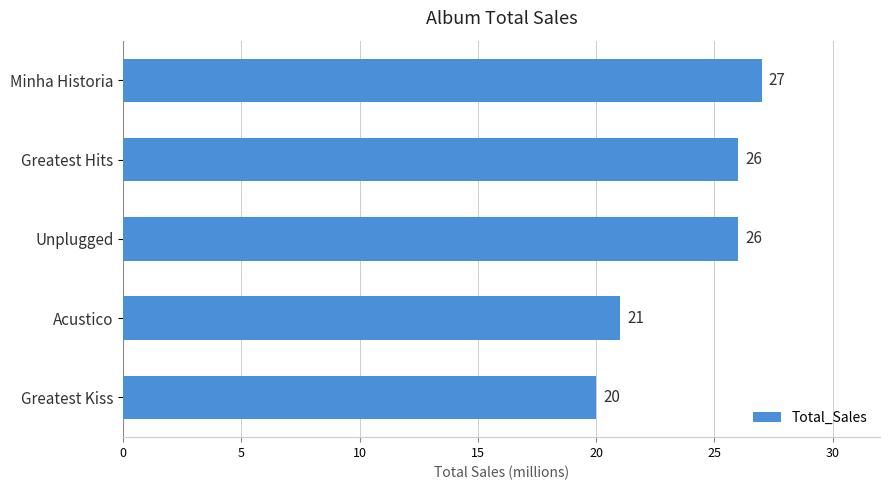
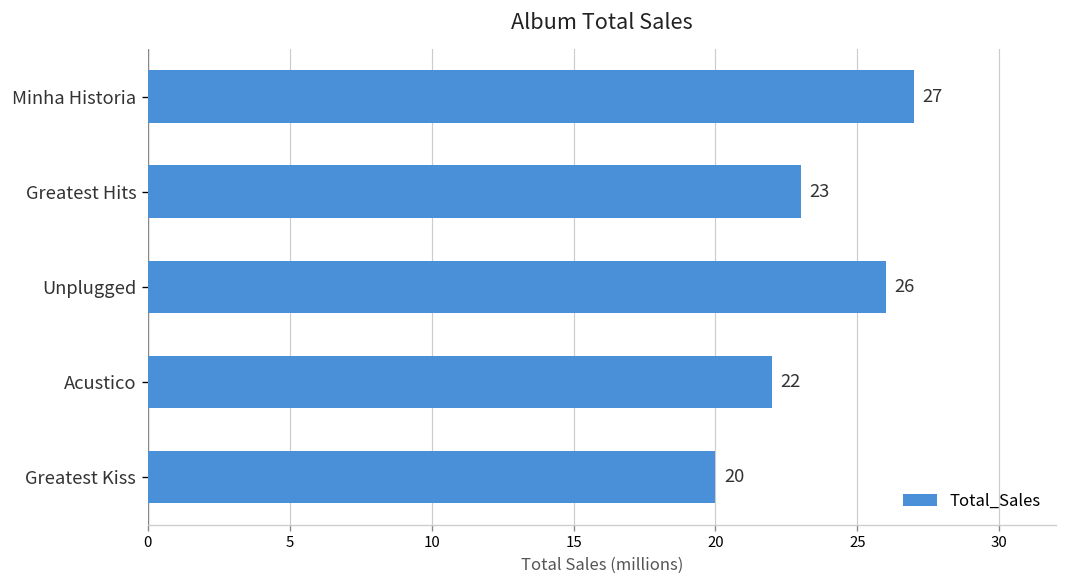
Greatest Hits: 26 -> 23
Acustico: 21 -> 22
